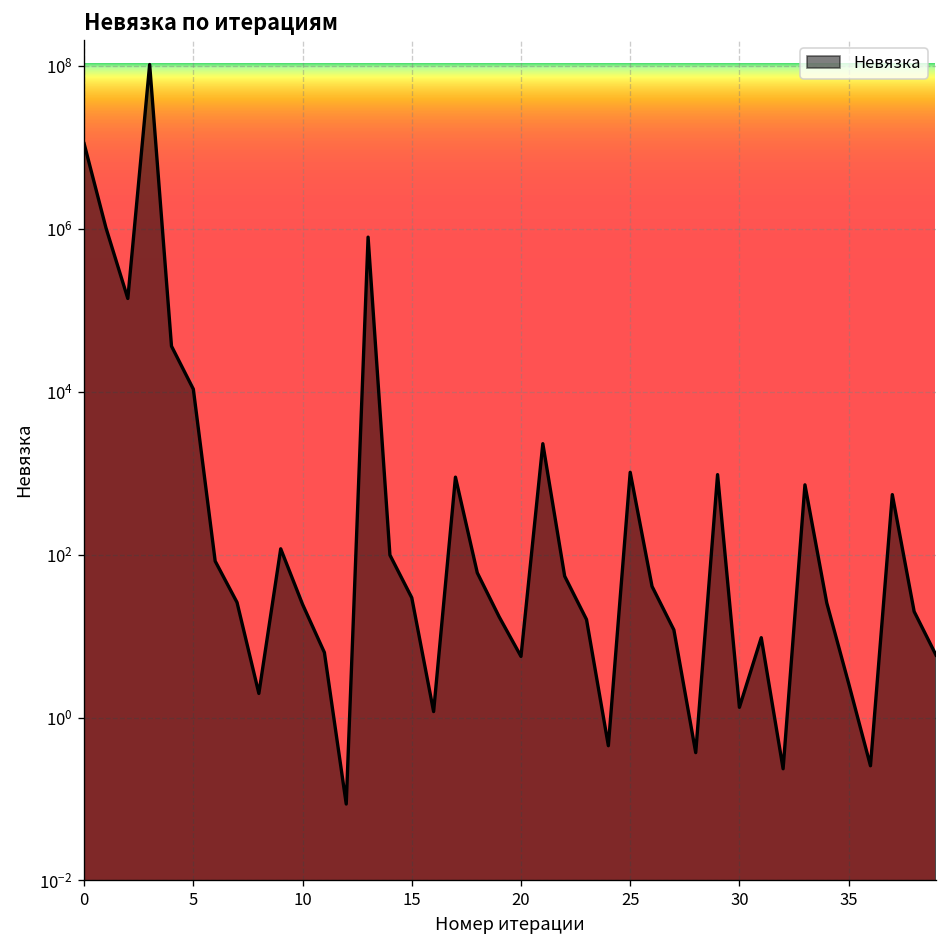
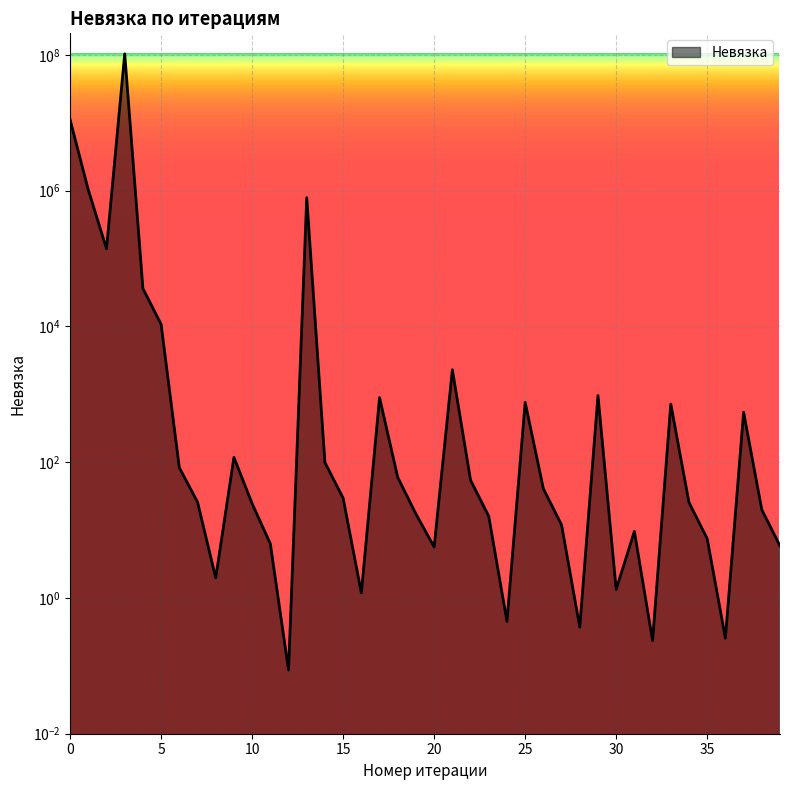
25: 1000 -> 800
35: 2.6 -> 7
